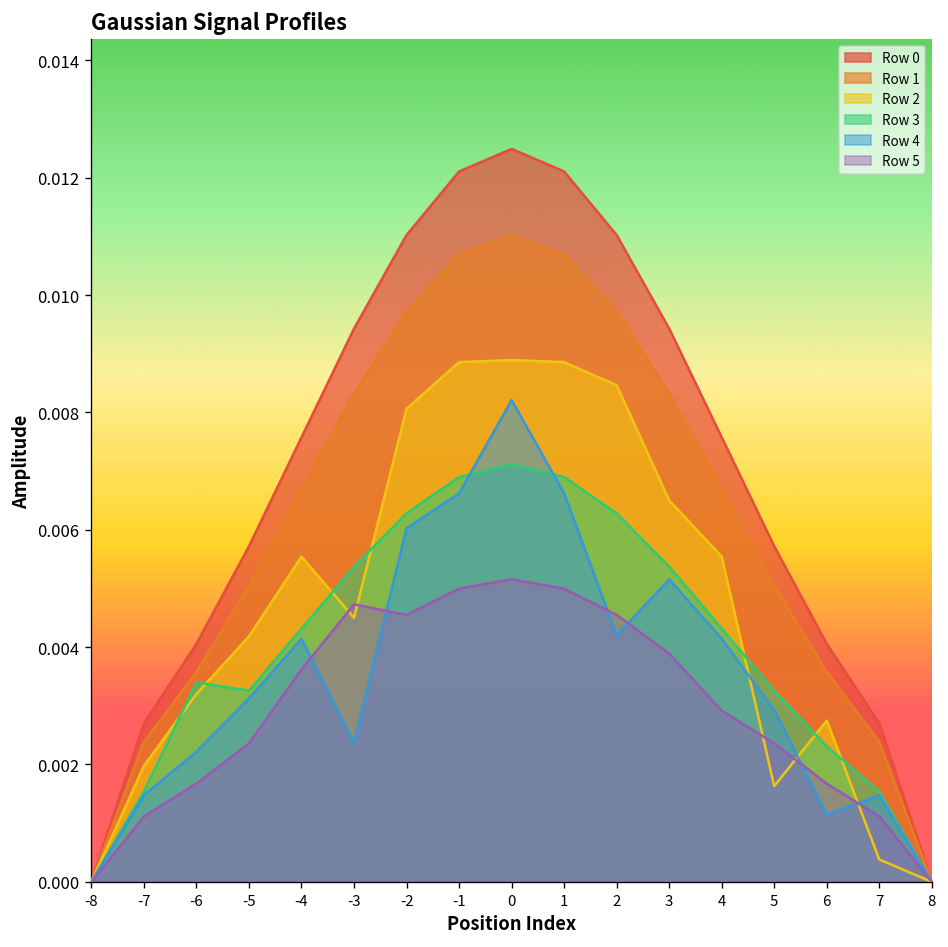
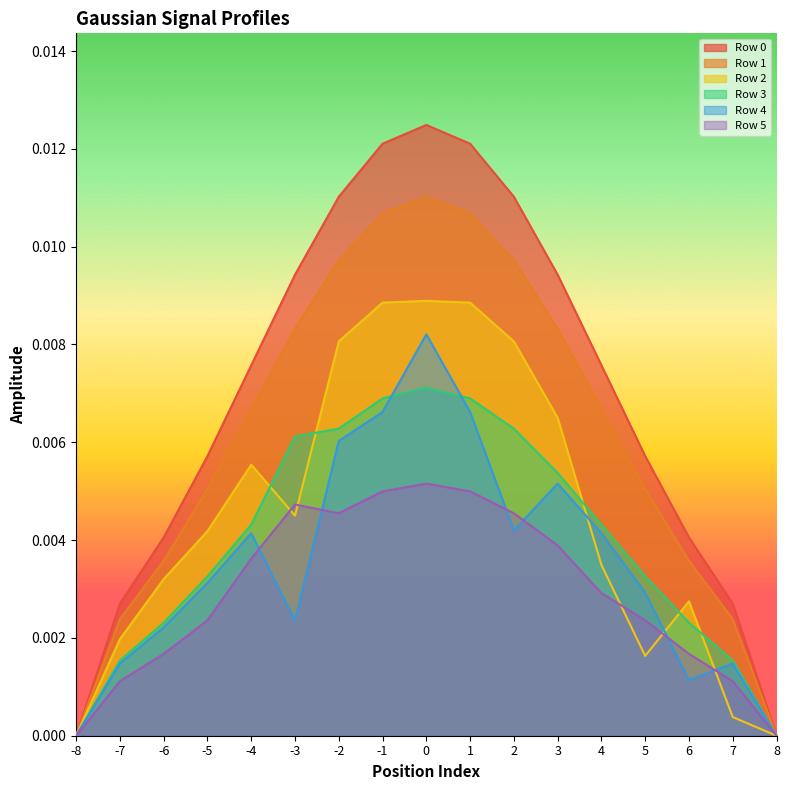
Row 3, -6: 0.0034 -> 0.0023
Row 3, -3: 0.0054 -> 0.0061
Row 2, 2: 0.0085 -> 0.0081
Row 2, 4: 0.0055 -> 0.0035
